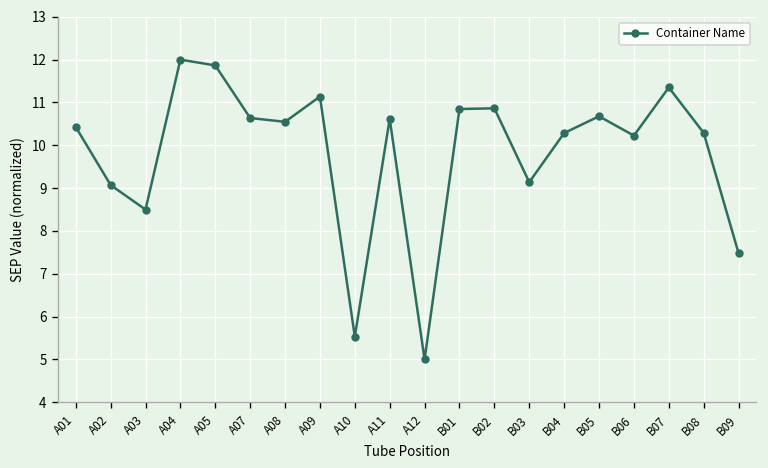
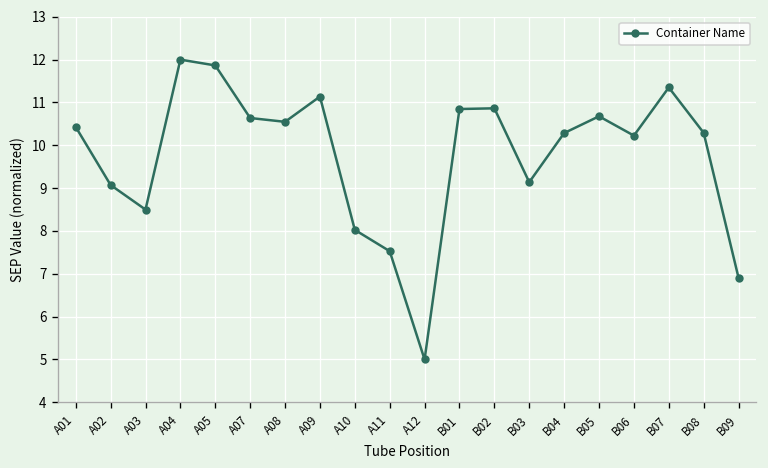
A10: 5.5 -> 8.0
A11: 10.6 -> 7.5
B09: 7.5 -> 6.9
